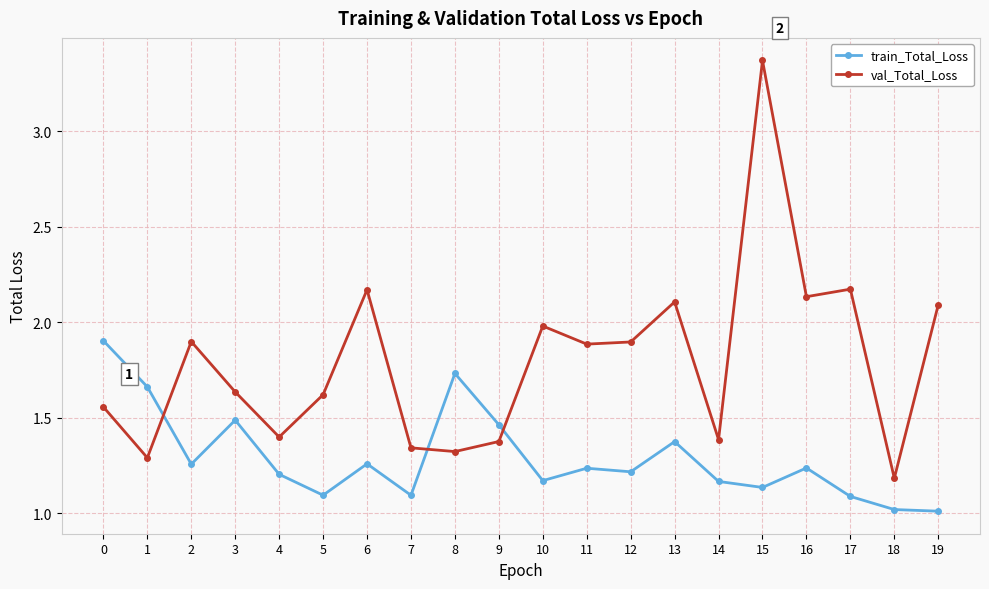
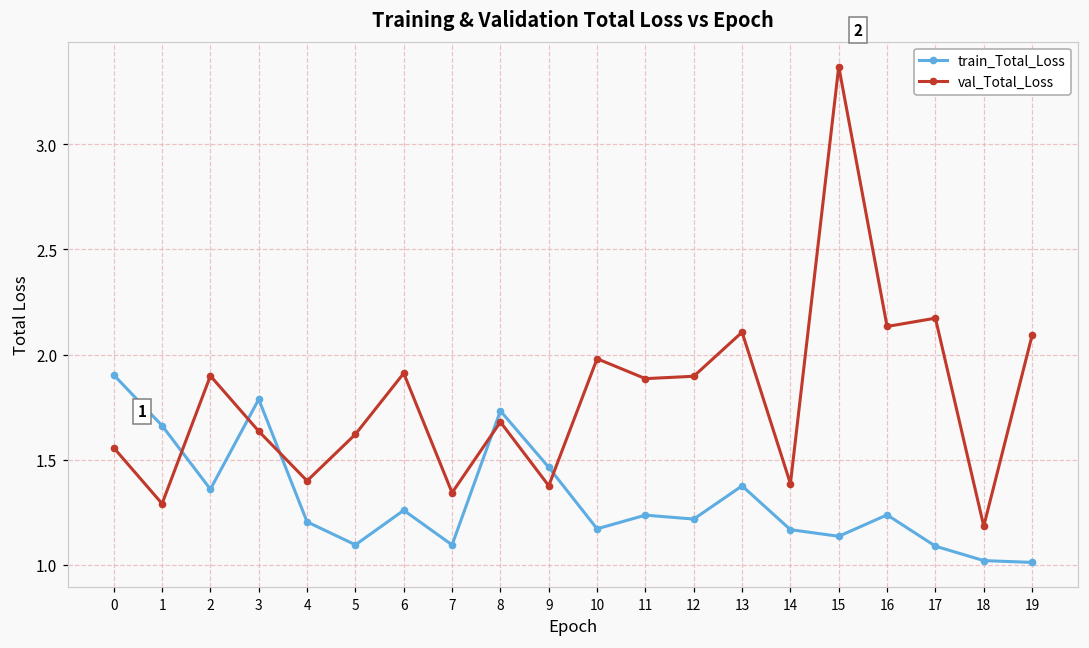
train_Total_Loss, 2: 1.26 -> 1.36
train_Total_Loss, 3: 1.49 -> 1.79
val_Total_Loss, 6: 2.17 -> 1.91
val_Total_Loss, 8: 1.32 -> 1.68
